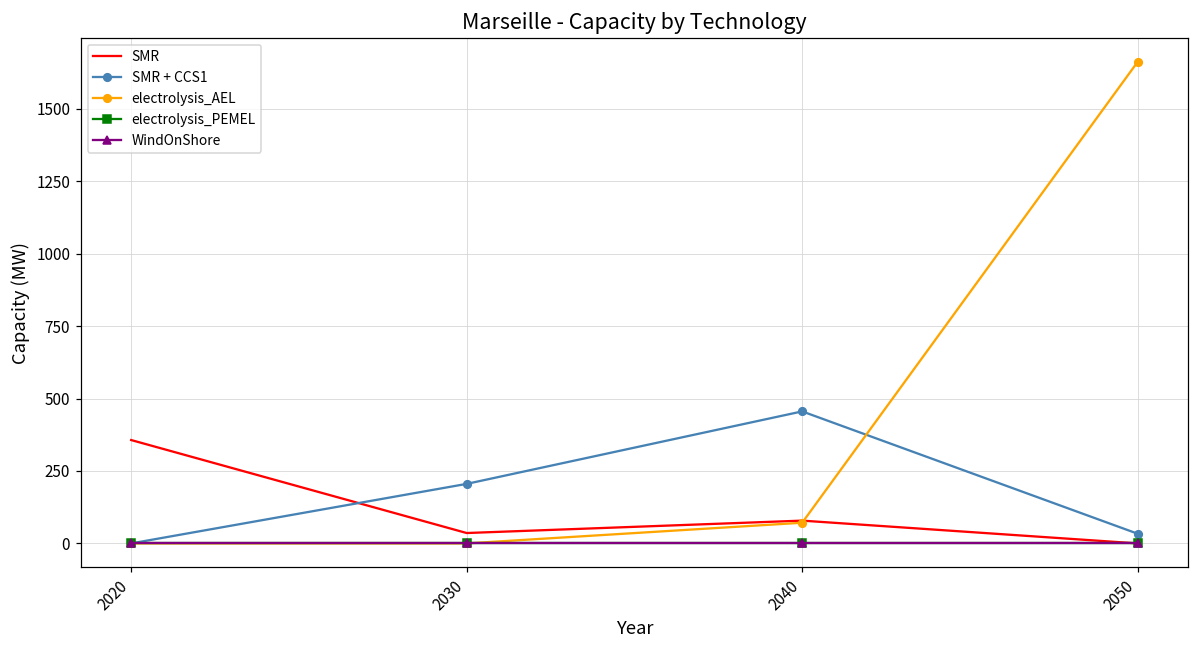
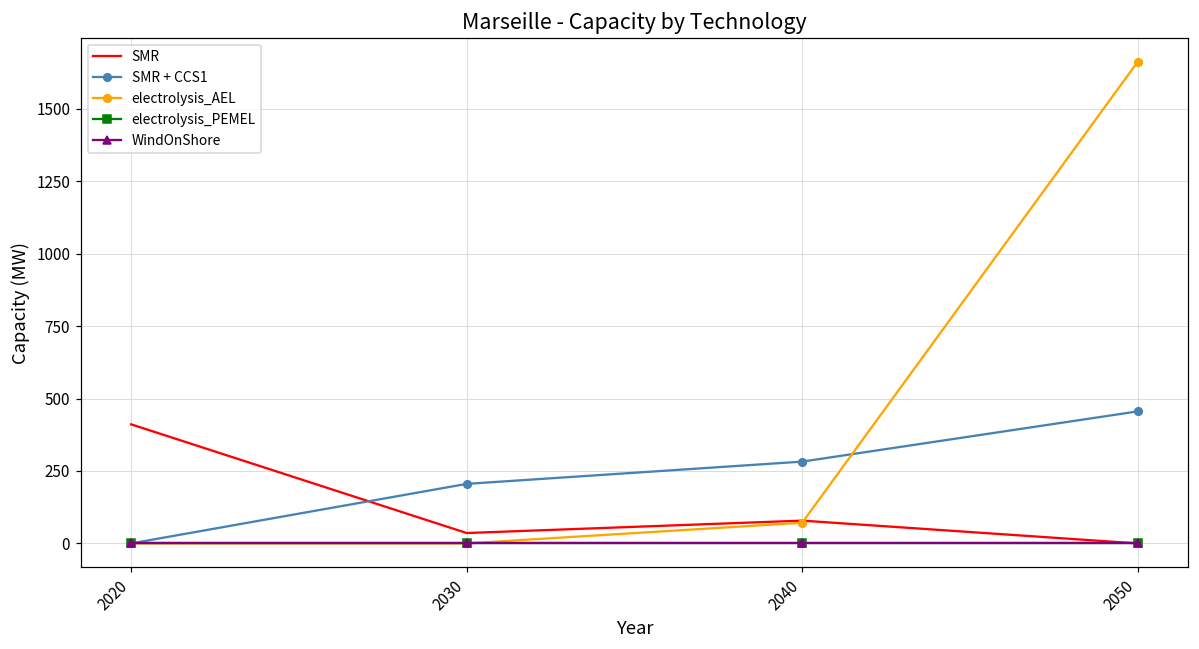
SMR, 2020: 360 -> 410
SMR + CCS1, 2040: 460 -> 280
SMR + CCS1, 2050: 30 -> 460
